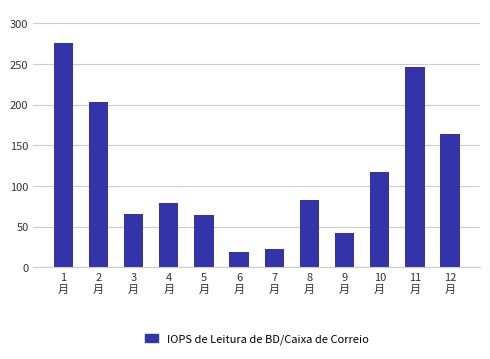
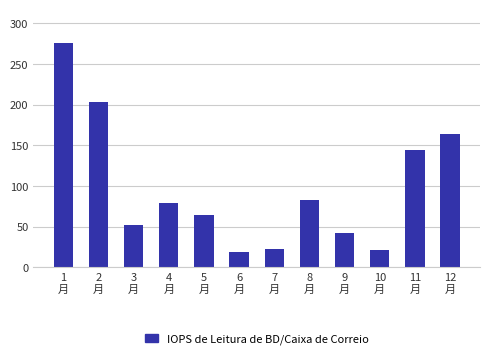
3 月: 70 -> 50
10 月: 120 -> 20
11 月: 250 -> 140
